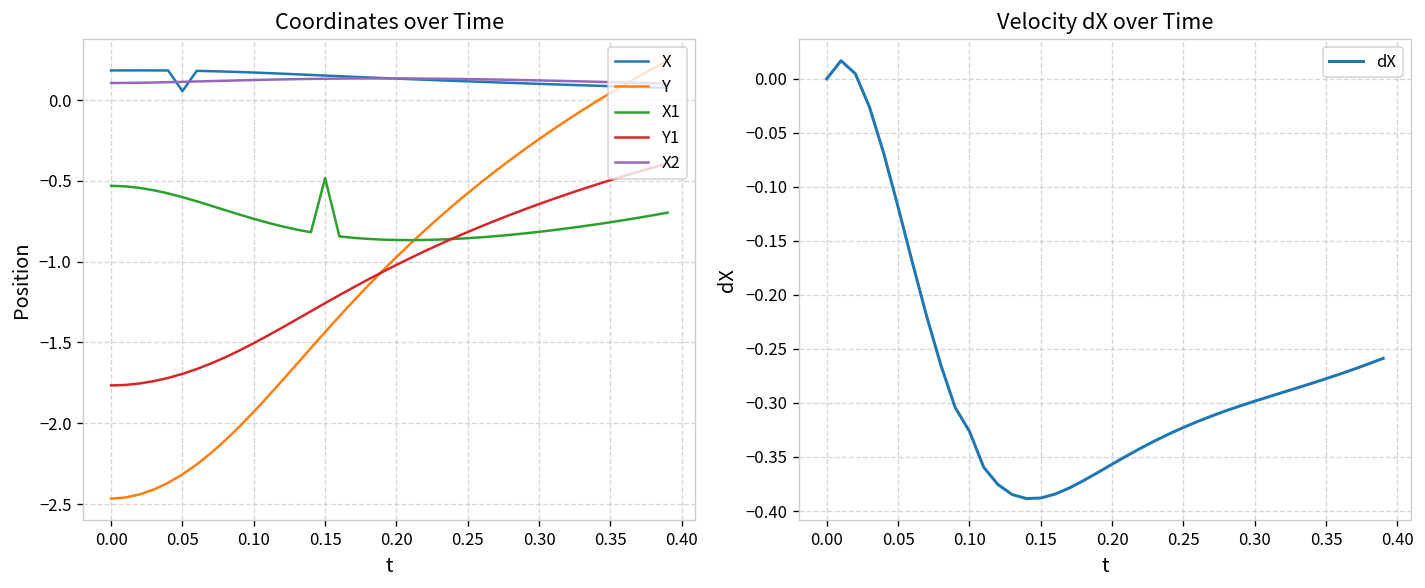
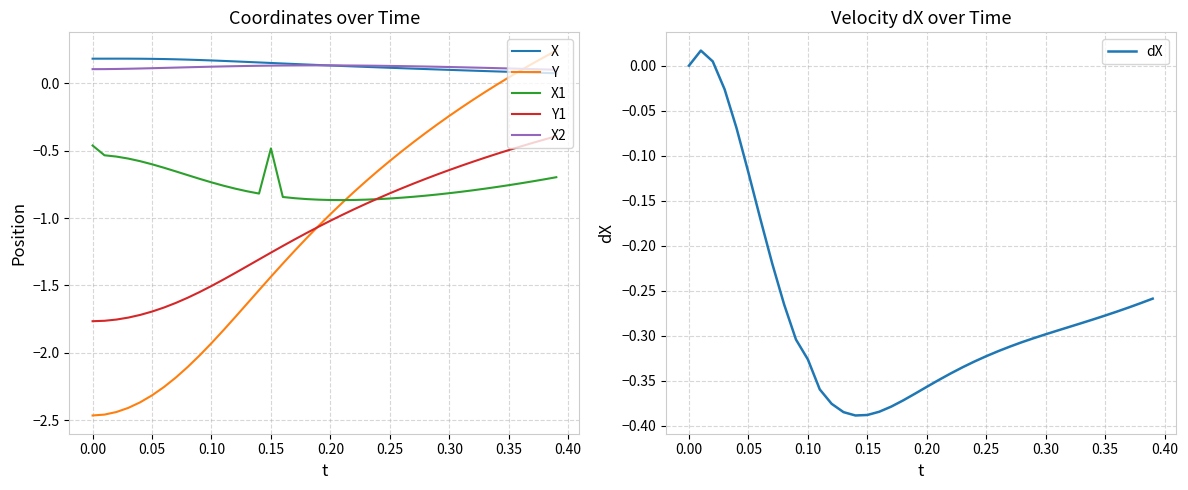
Coordinates over Time, X1, 0.00: -0.53 -> -0.46
Coordinates over Time, X, 0.05: 0.06 -> 0.18
